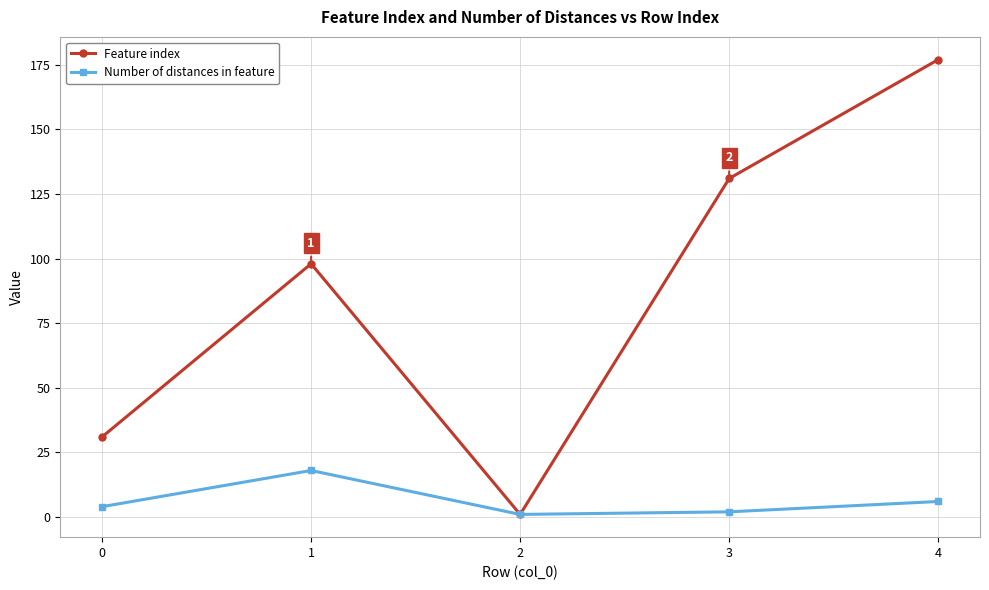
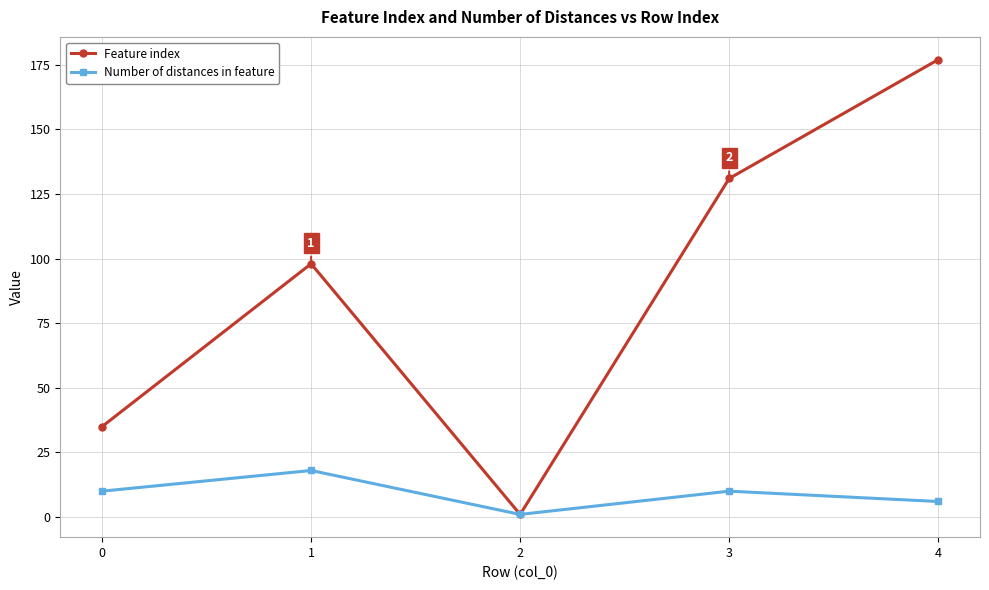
Feature index, 0: 31 -> 35
Number of distances in feature, 0: 4 -> 10
Number of distances in feature, 3: 2 -> 10
